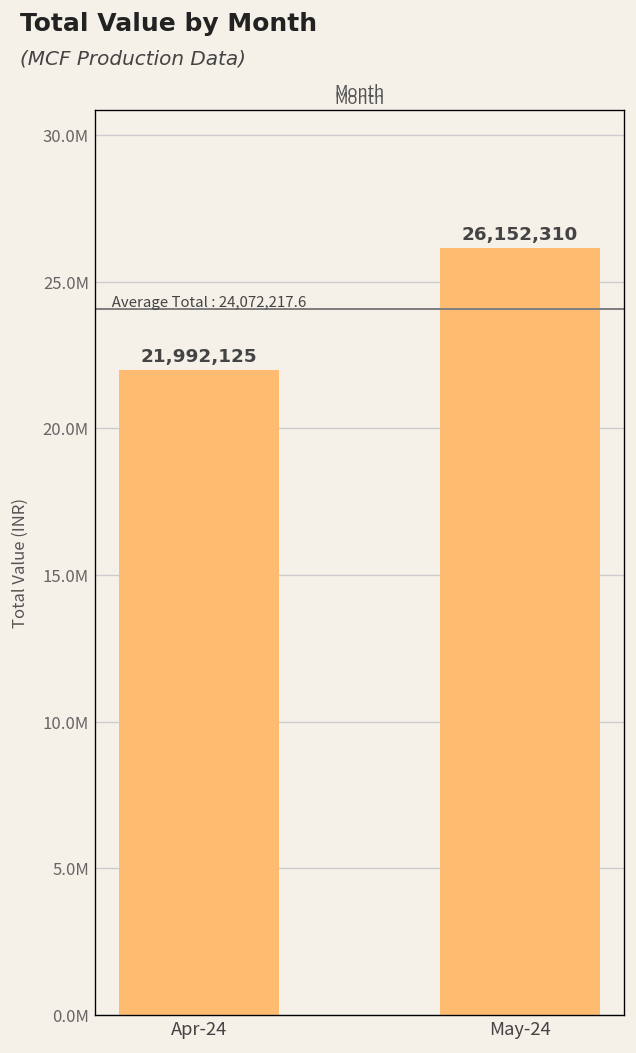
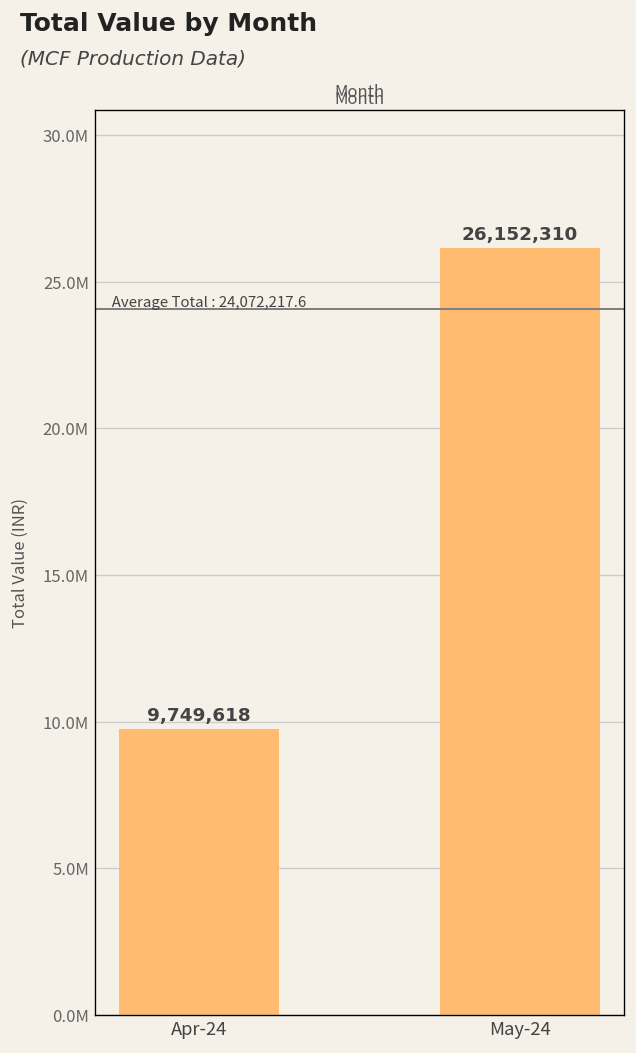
Apr-24: 21,992,125 -> 9,749,618
